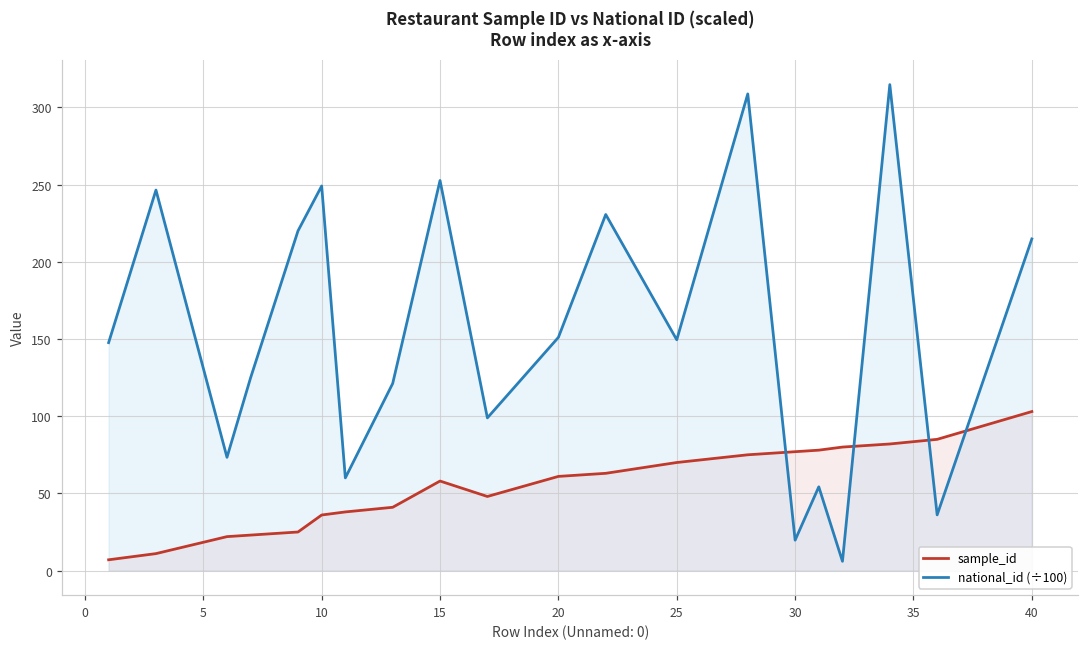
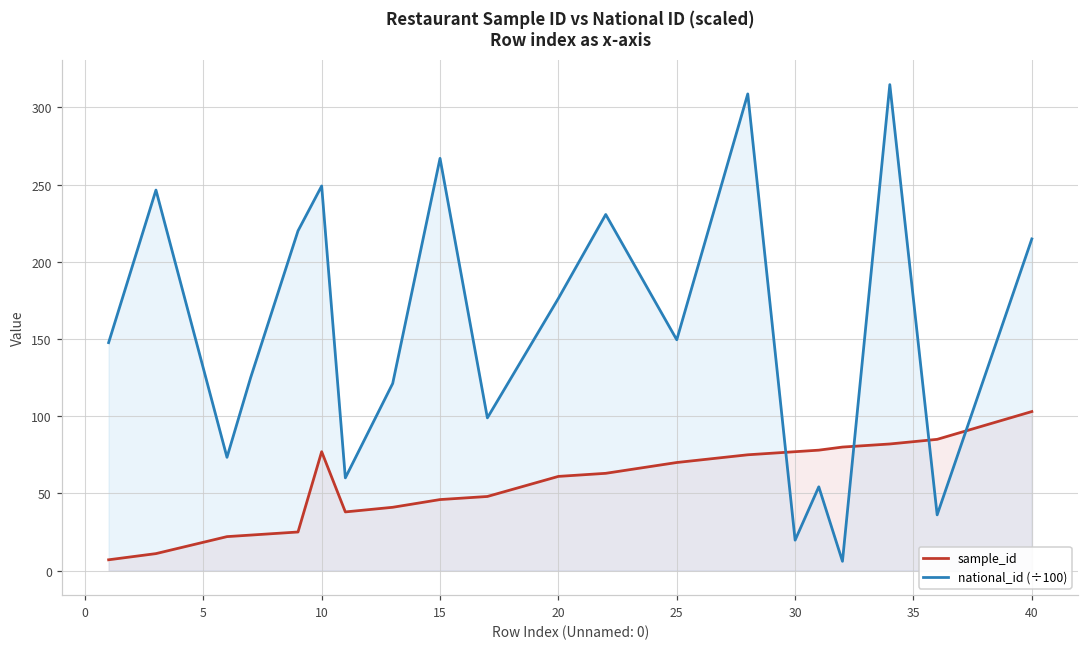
sample_id, 10: 36 -> 77
sample_id, 15: 58 -> 46
national_id (÷100), 15: 253 -> 267
national_id (÷100), 20: 151 -> 176
